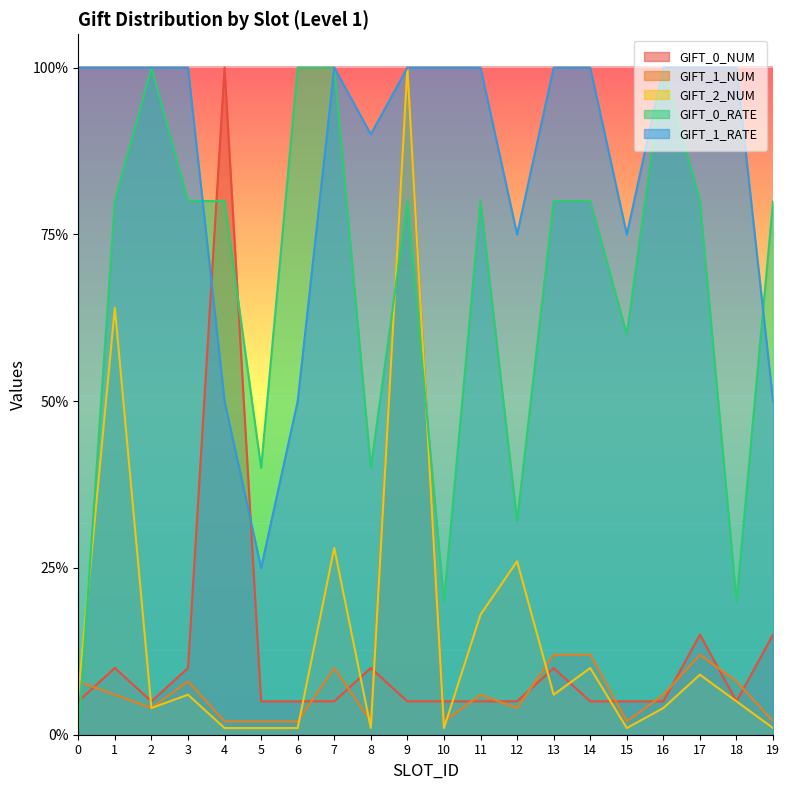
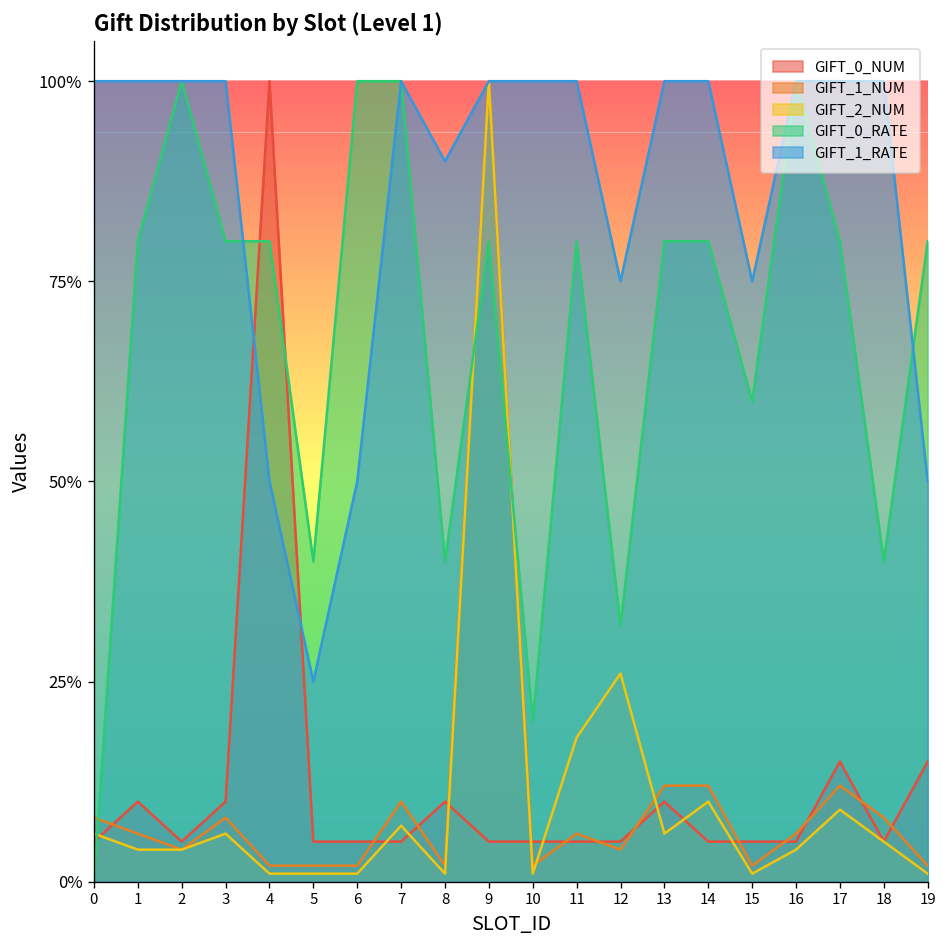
GIFT_2_NUM, 1: 64% -> 4%
GIFT_2_NUM, 7: 28% -> 7%
GIFT_0_RATE, 18: 20% -> 40%
